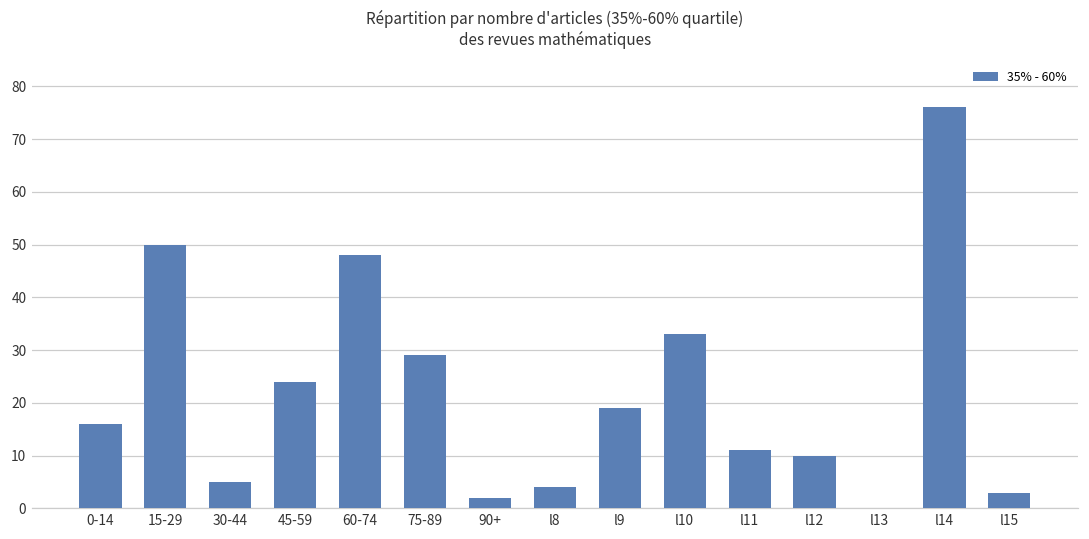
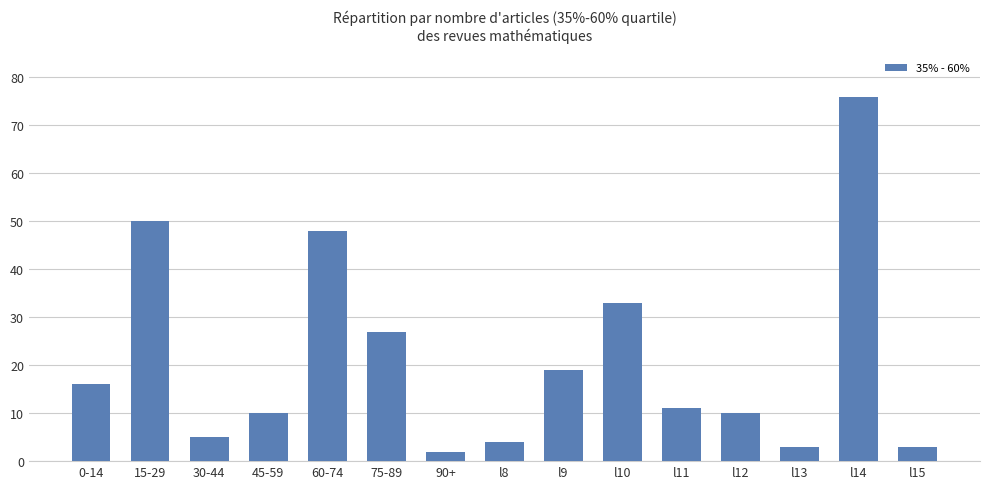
45-59: 24 -> 10
75-89: 29 -> 27
l13: 0 -> 3
